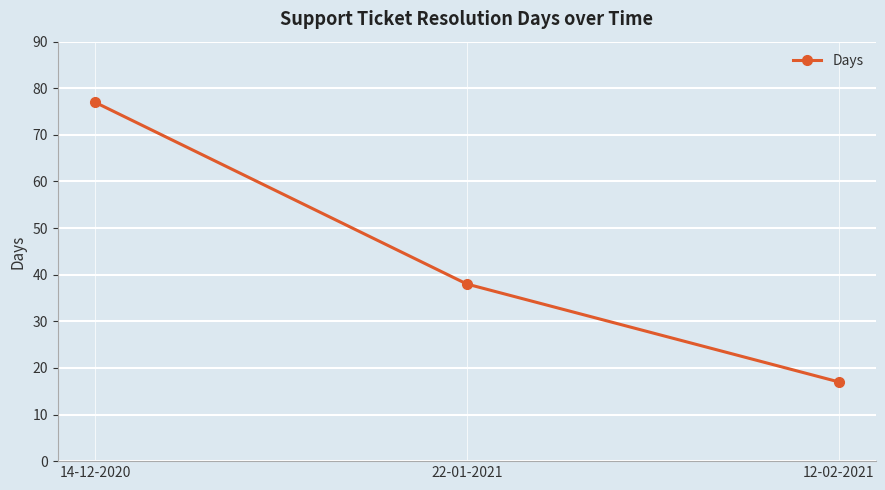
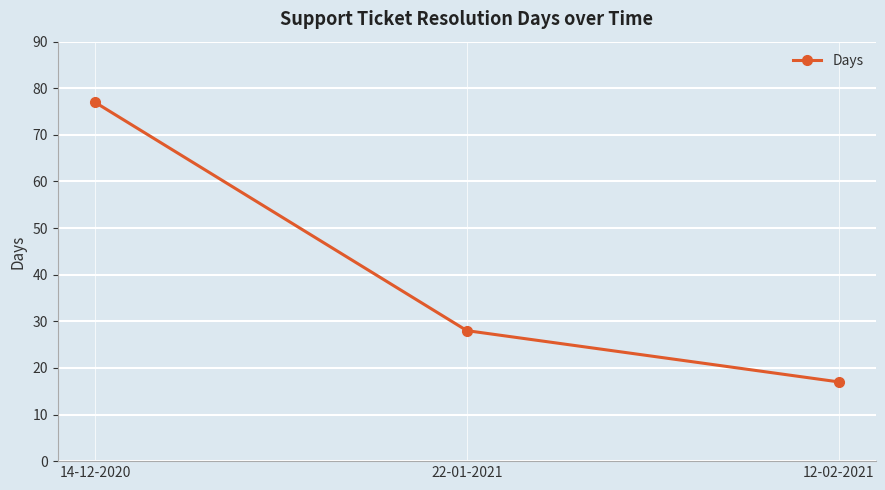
22-01-2021: 38 -> 28
